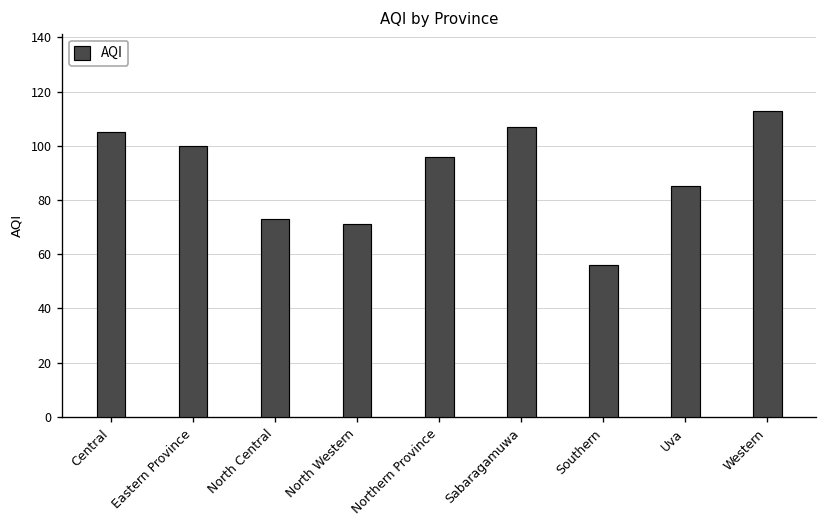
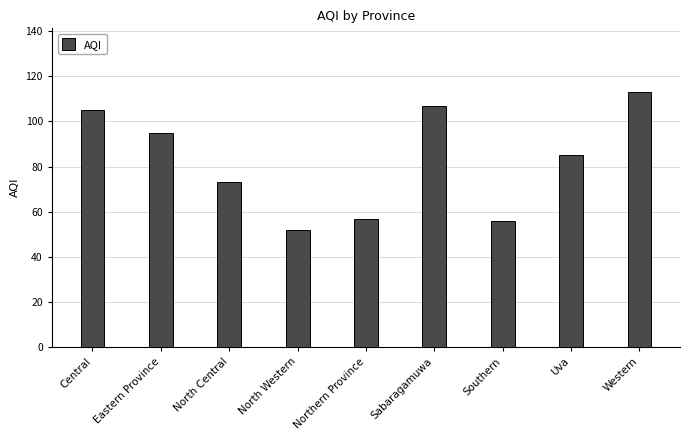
Eastern Province: 100 -> 95
North Western: 71 -> 52
Northern Province: 96 -> 57
